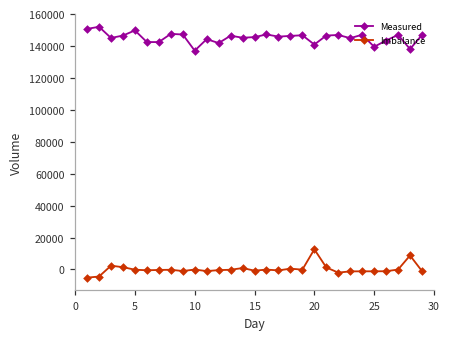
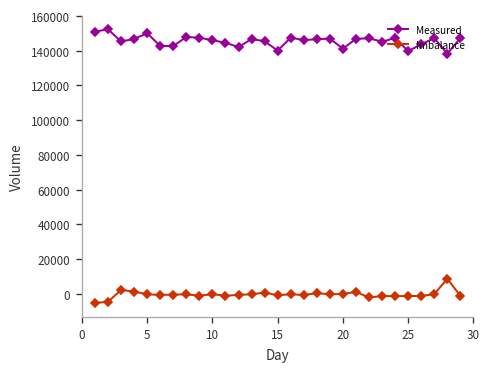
Measured, 10: 137000 -> 146000
Measured, 15: 146000 -> 140000
Imbalance, 20: 13000 -> 0
